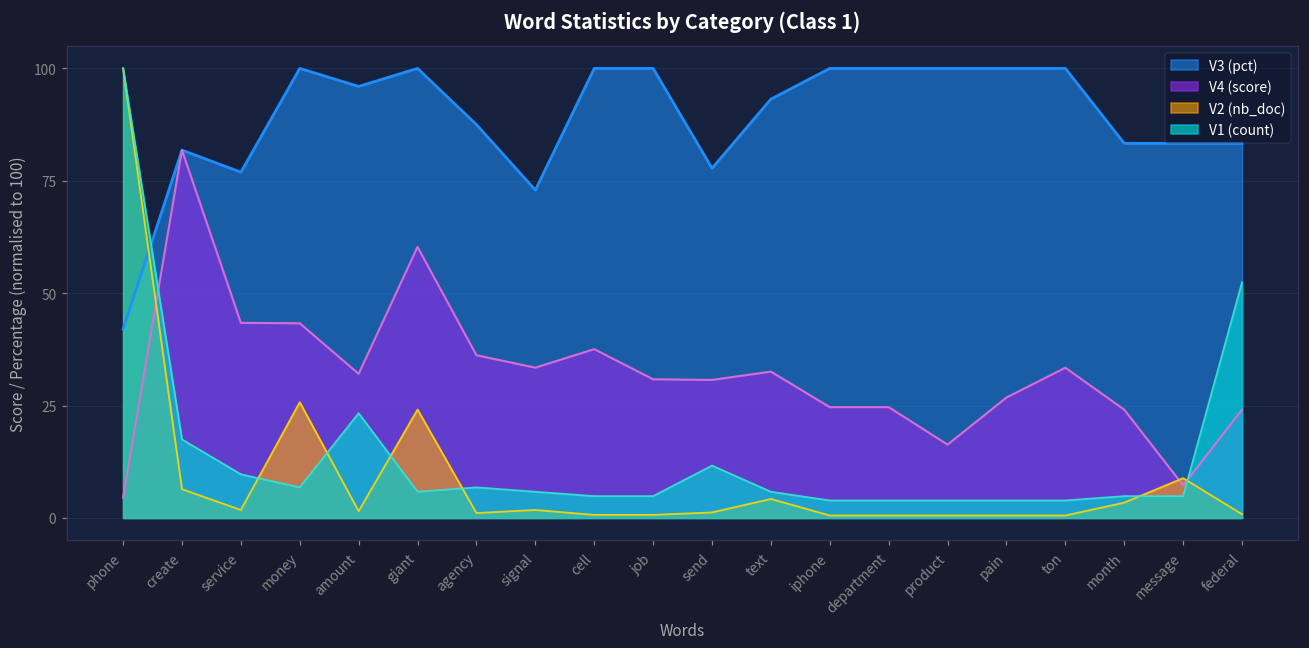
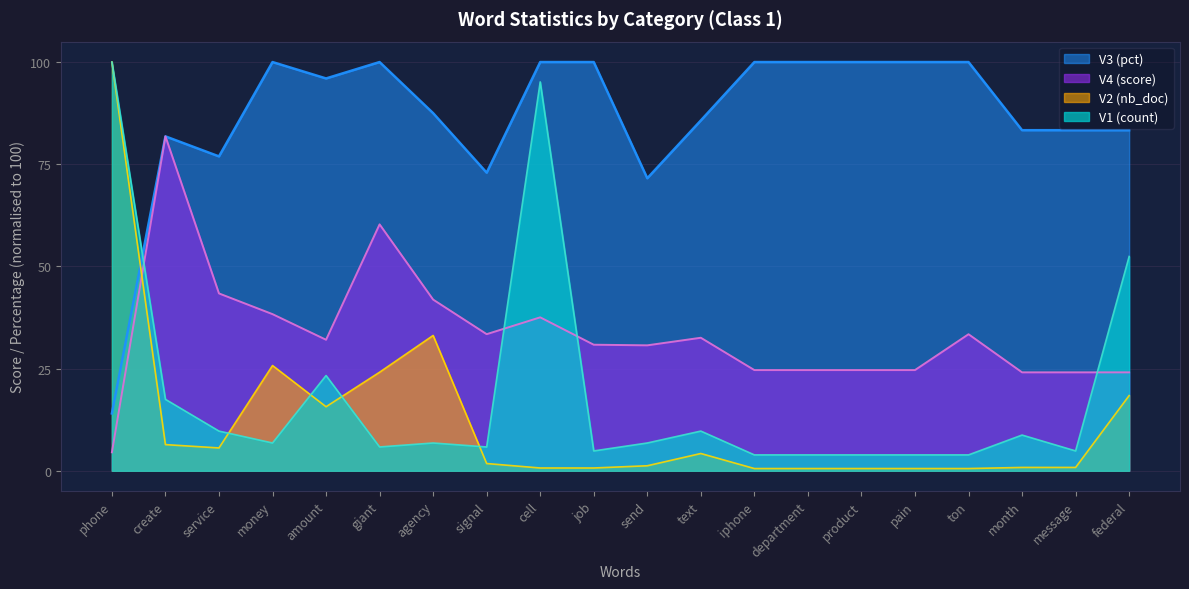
V3 (pct), phone: 42 -> 14
V2 (nb_doc), service: 2 -> 6
V4 (score), money: 43 -> 38
V2 (nb_doc), amount: 1 -> 16
V4 (score), agency: 36 -> 42
V2 (nb_doc), agency: 1 -> 33
V1 (count), cell: 5 -> 95
V3 (pct), send: 78 -> 72
V1 (count), send: 12 -> 7
V3 (pct), text: 93 -> 86
V1 (count), text: 6 -> 10
V4 (score), product: 16 -> 25
V4 (score), pain: 27 -> 25
V2 (nb_doc), month: 3 -> 1
V1 (count), month: 5 -> 9
V4 (score), message: 7 -> 24
V2 (nb_doc), message: 9 -> 1
V2 (nb_doc), federal: 1 -> 18
